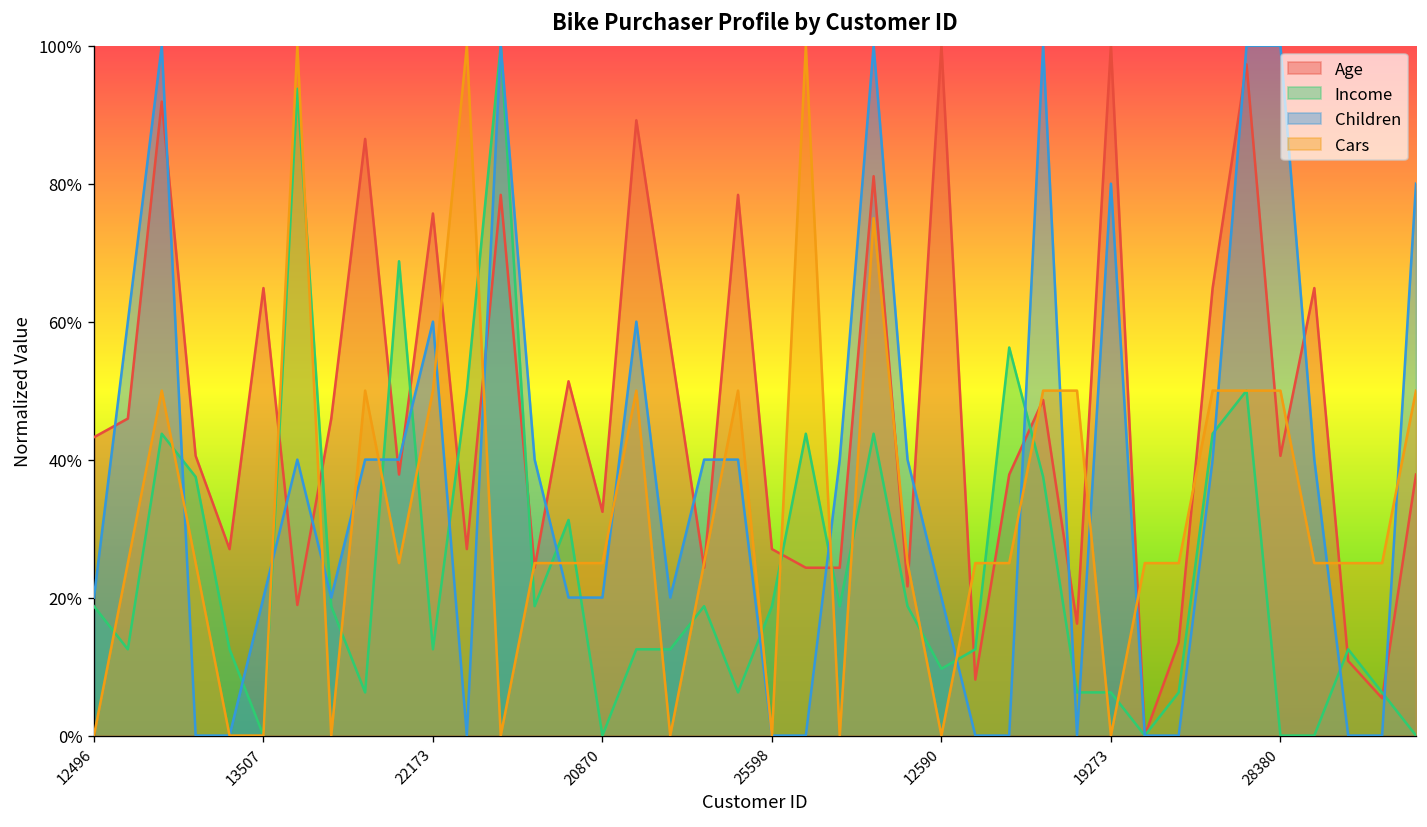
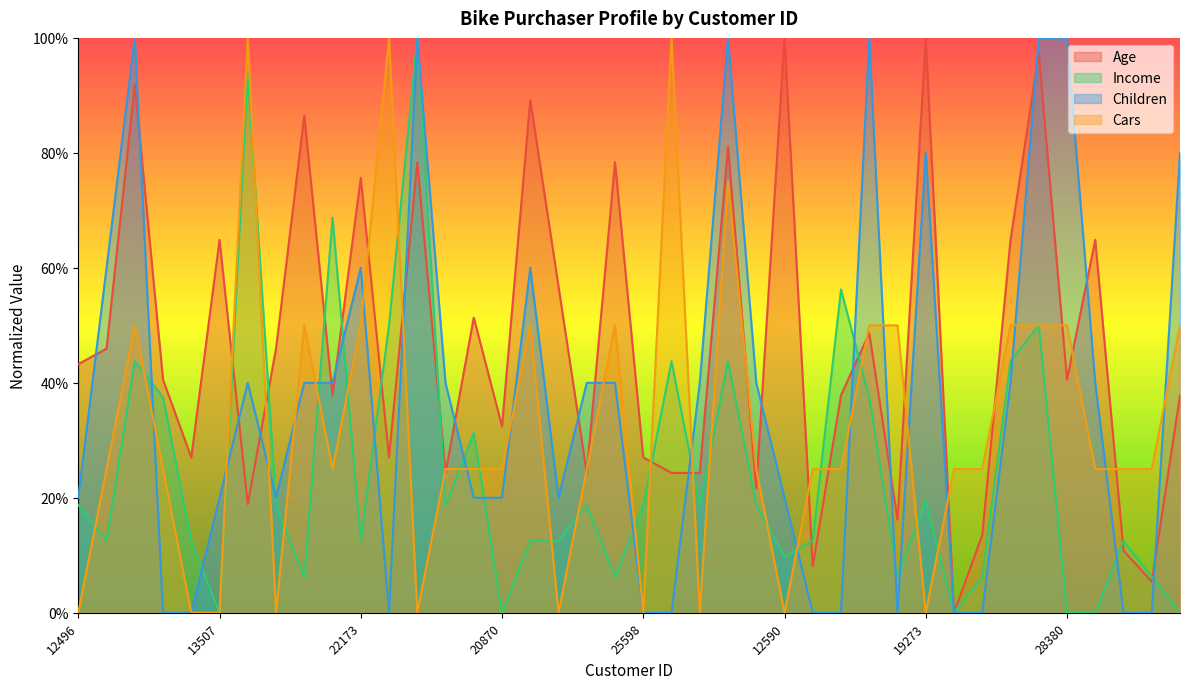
Income, 19273: 6% -> 19%
